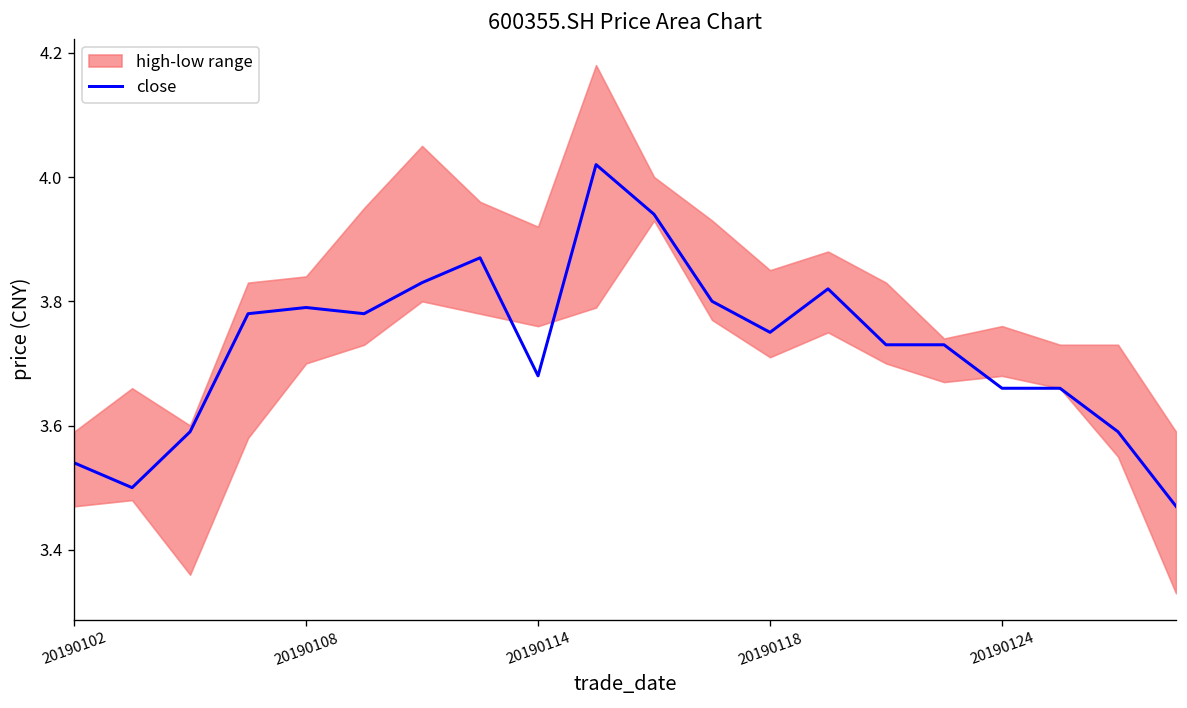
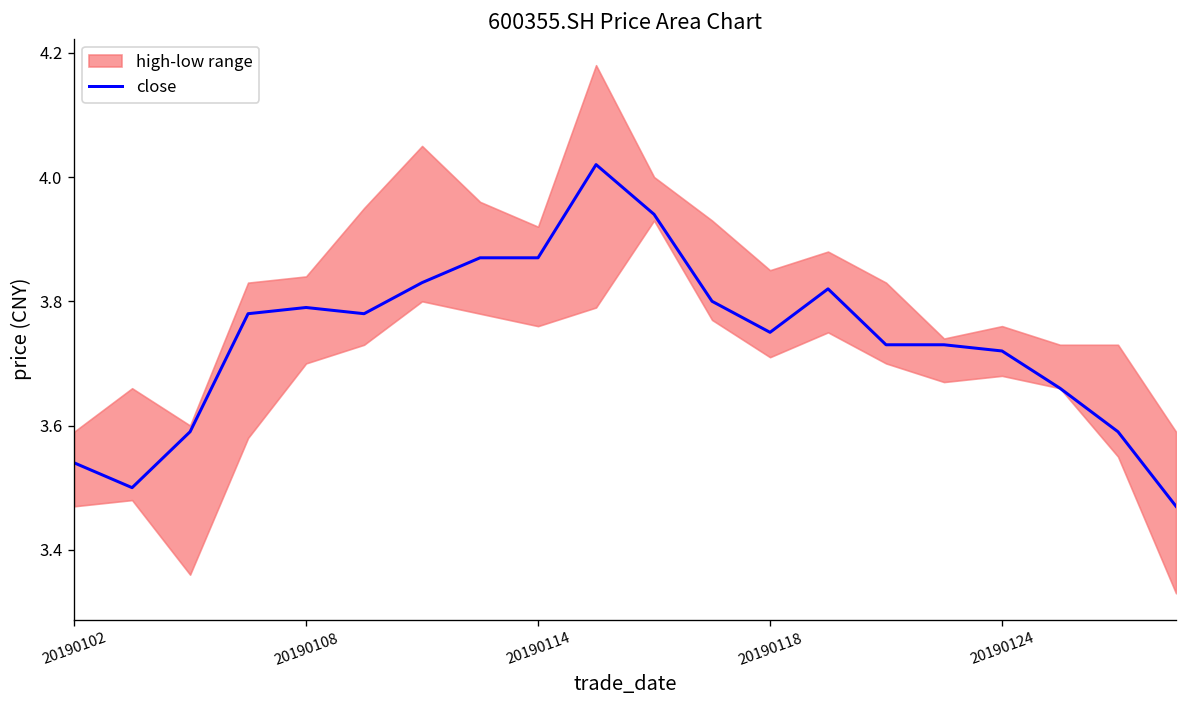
close, 20190114: 3.68 -> 3.87
close, 20190124: 3.66 -> 3.72
